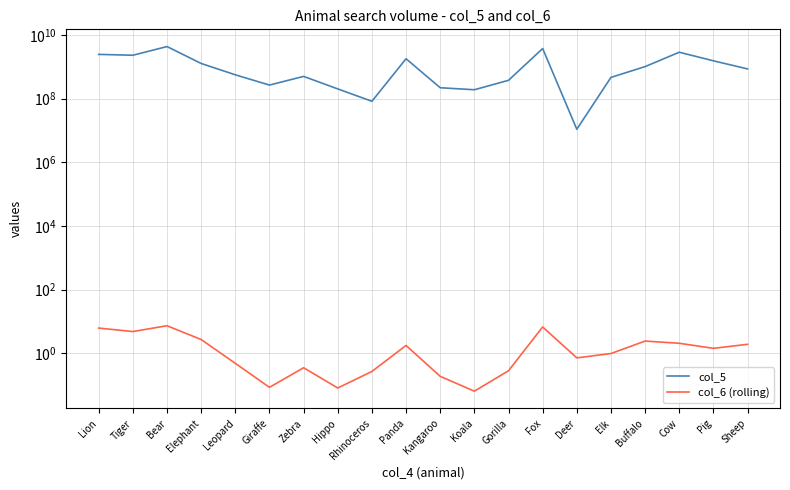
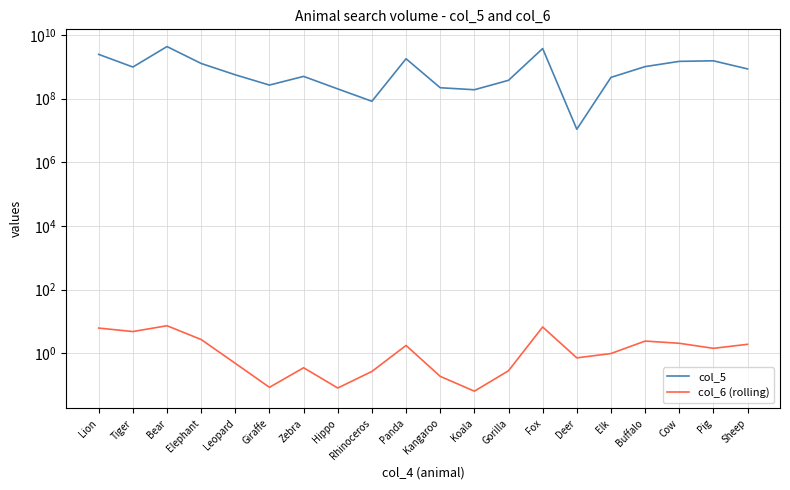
col_5, Tiger: 2000000000 -> 1000000000
col_5, Cow: 3000000000 -> 1000000000
